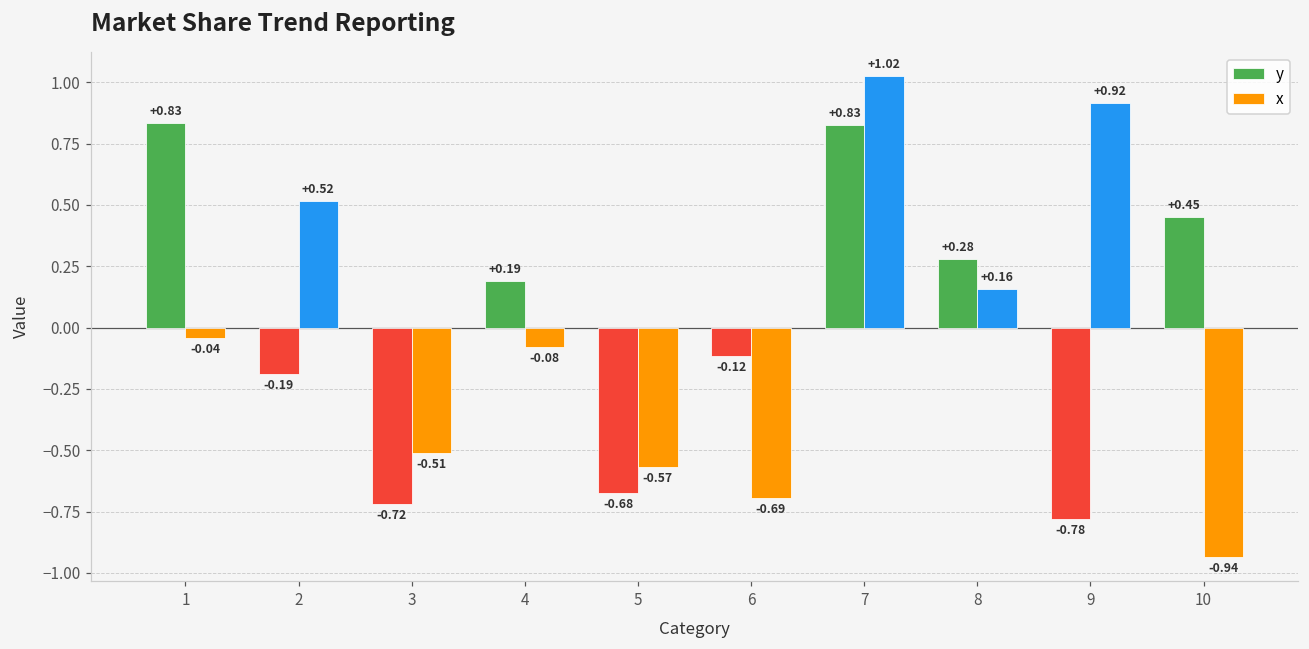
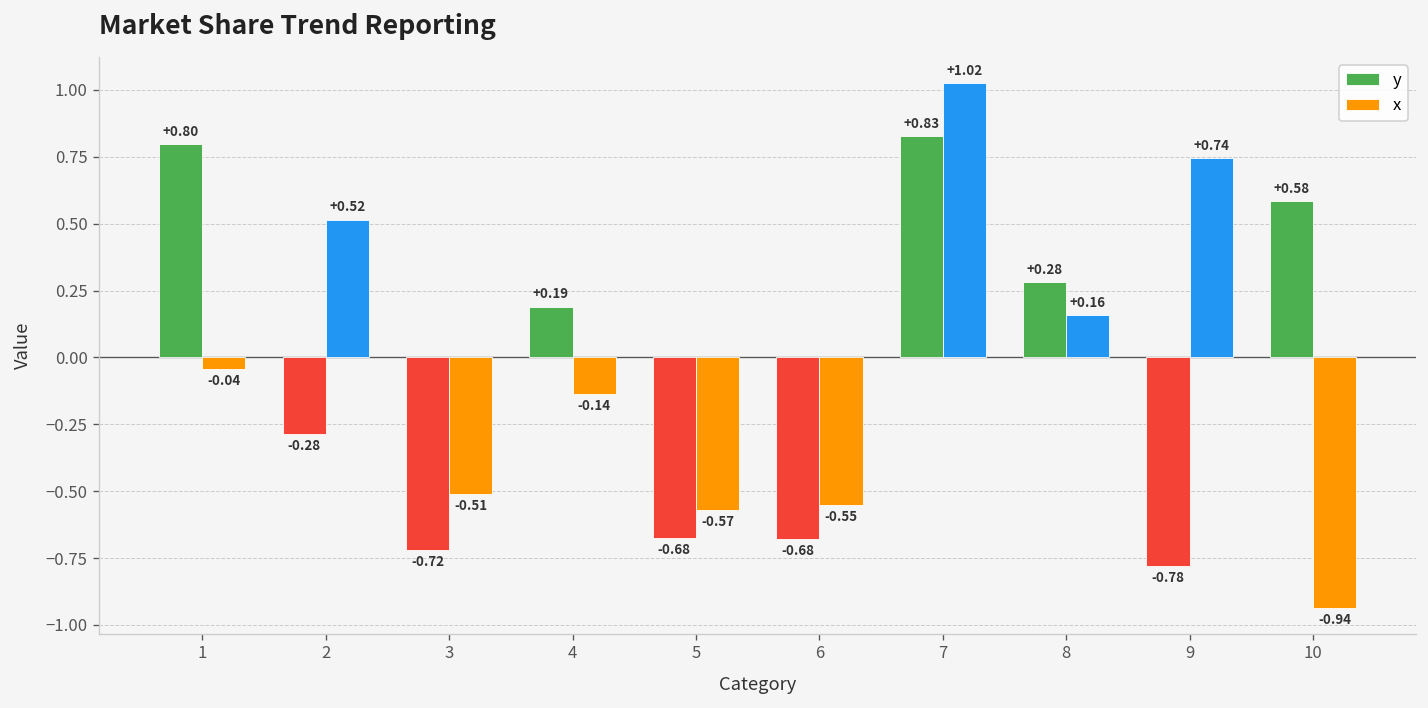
y, 1: +0.83 -> +0.80
y, 2: -0.19 -> -0.28
x, 4: -0.08 -> -0.14
y, 6: -0.12 -> -0.68
x, 6: -0.69 -> -0.55
x, 9: +0.92 -> +0.74
y, 10: +0.45 -> +0.58
